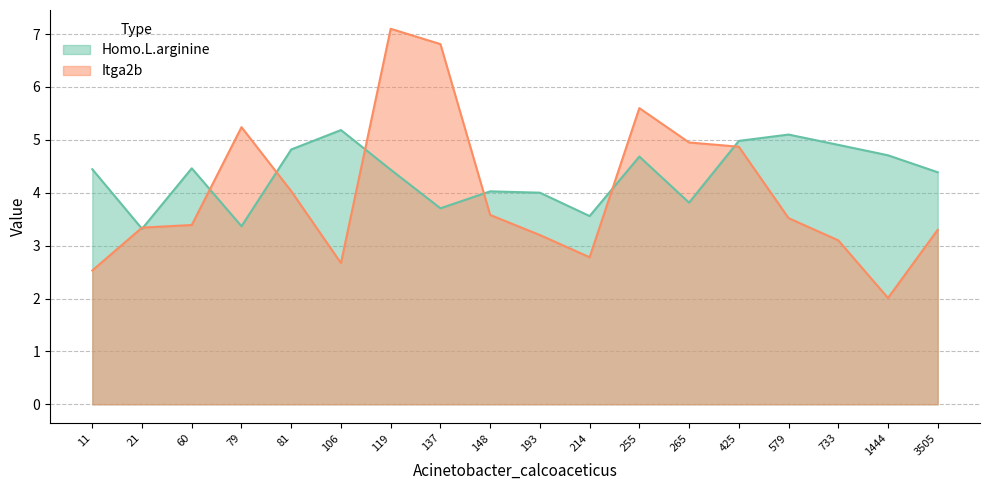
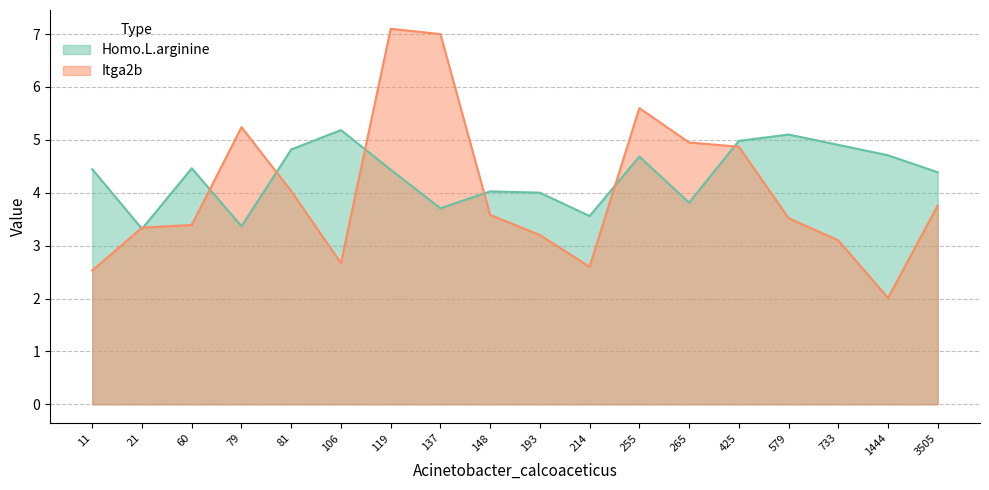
Itga2b, 137: 6.8 -> 7.0
Itga2b, 214: 2.8 -> 2.6
Itga2b, 3505: 3.3 -> 3.8
